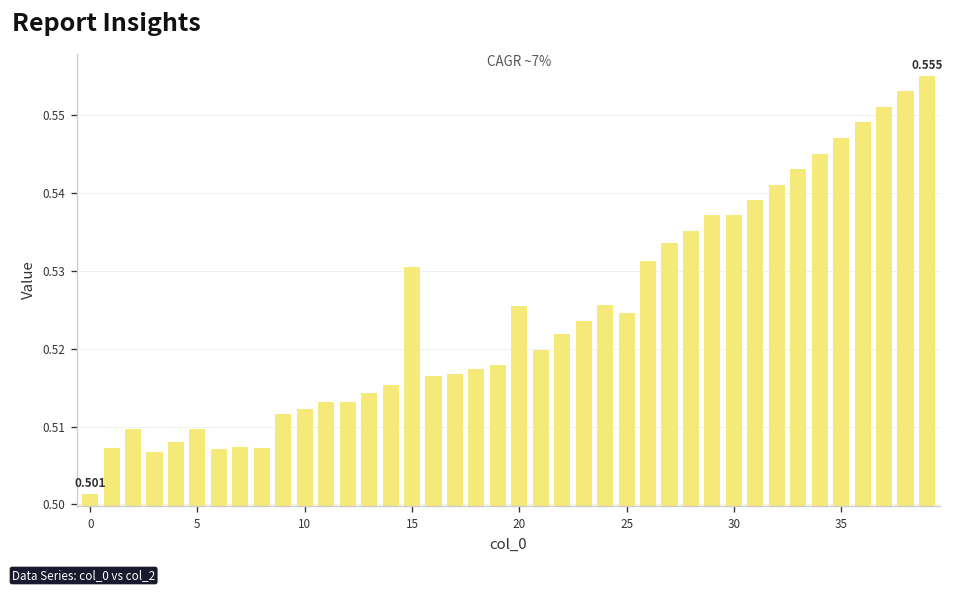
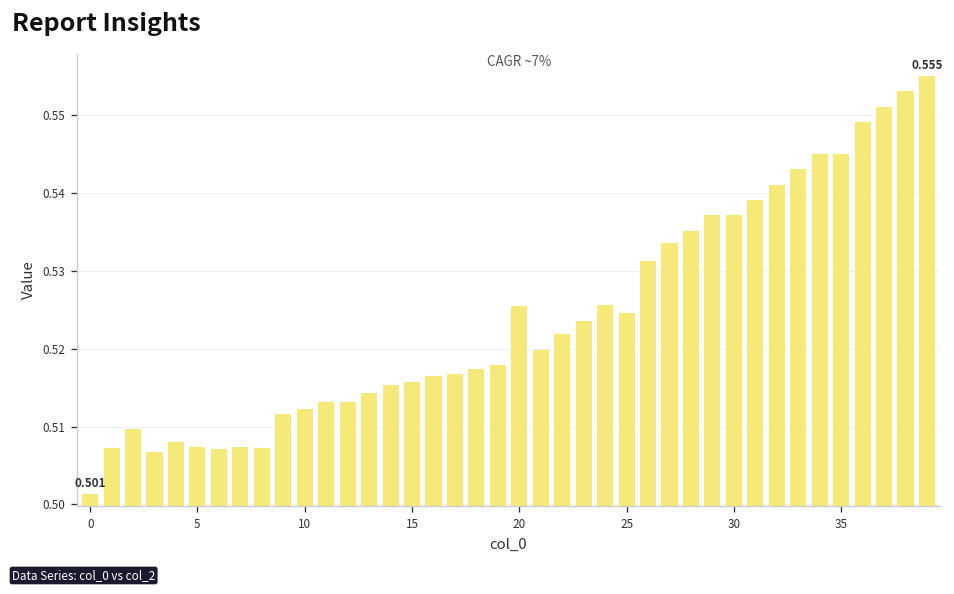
5: 0.510 -> 0.507
15: 0.530 -> 0.516
35: 0.547 -> 0.545
